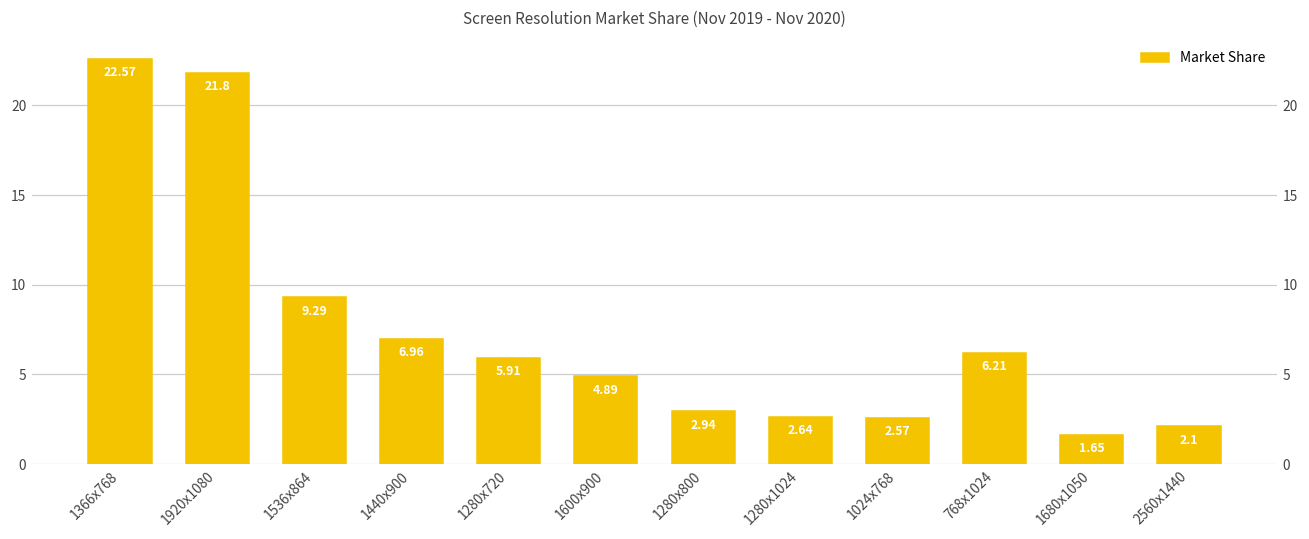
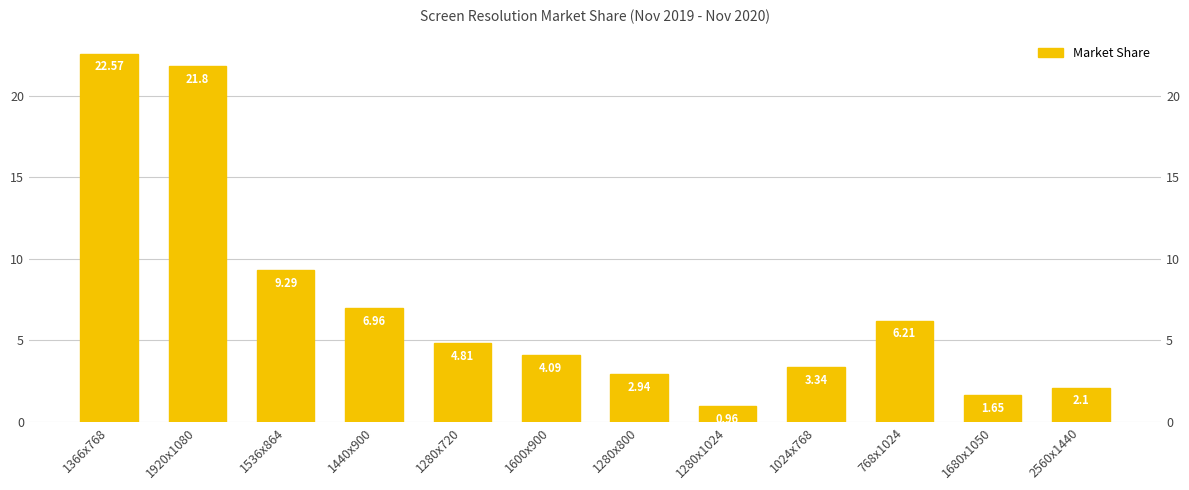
1280x720: 5.91 -> 4.81
1600x900: 4.89 -> 4.09
1280x1024: 2.64 -> 0.96
1024x768: 2.57 -> 3.34
